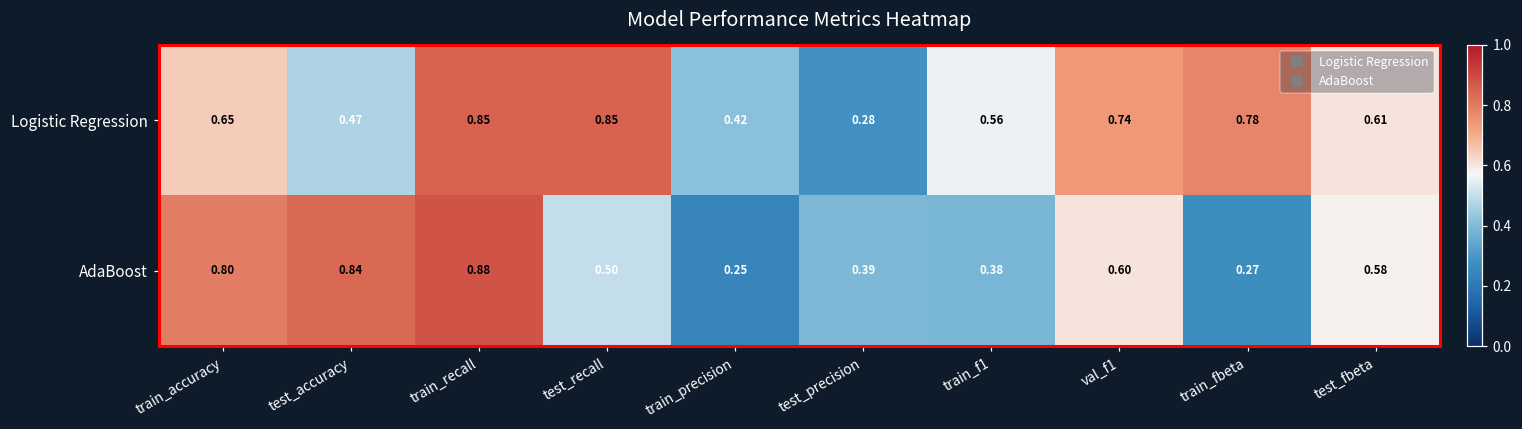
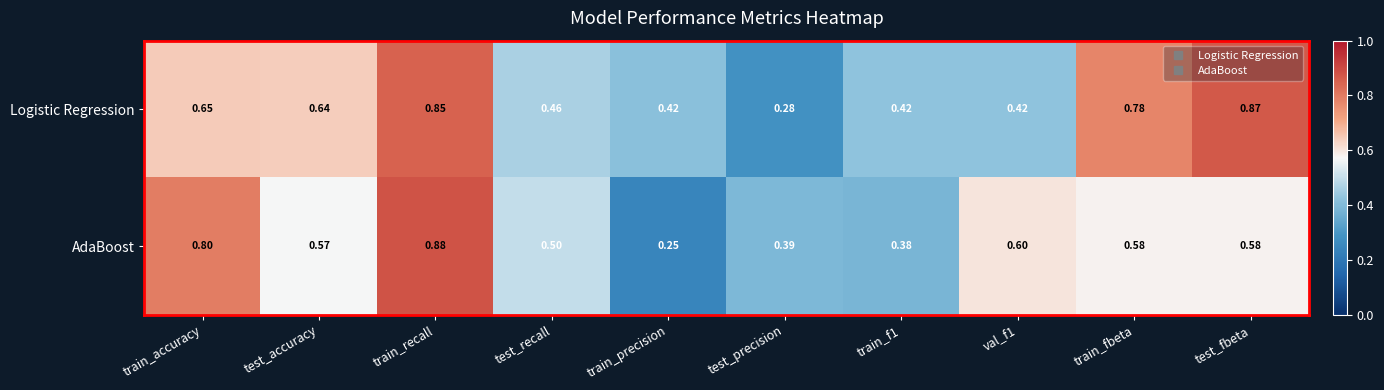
Logistic Regression, test_accuracy: 0.47 -> 0.64
Logistic Regression, test_recall: 0.85 -> 0.46
Logistic Regression, train_f1: 0.56 -> 0.42
Logistic Regression, val_f1: 0.74 -> 0.42
Logistic Regression, test_fbeta: 0.61 -> 0.87
AdaBoost, test_accuracy: 0.84 -> 0.57
AdaBoost, train_fbeta: 0.27 -> 0.58
